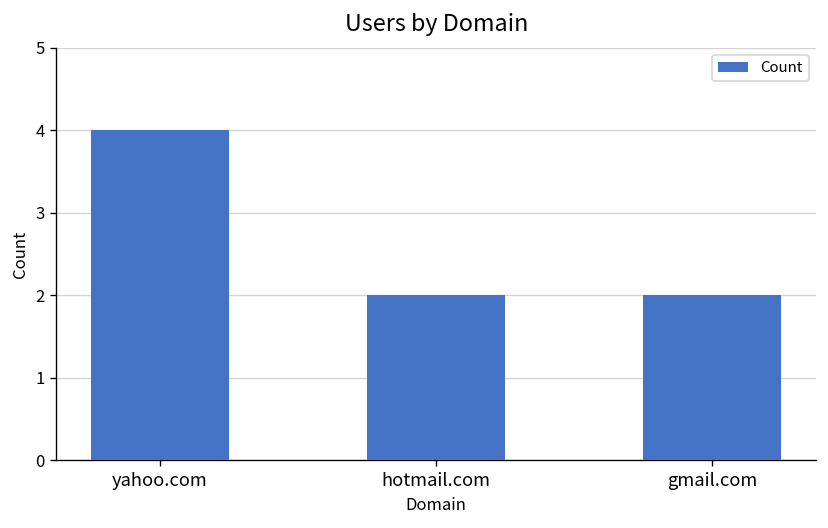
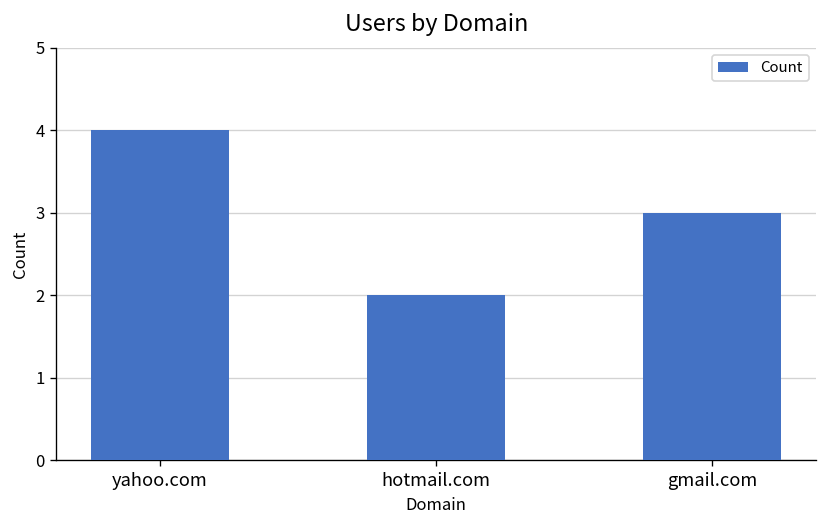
gmail.com: 2 -> 3
